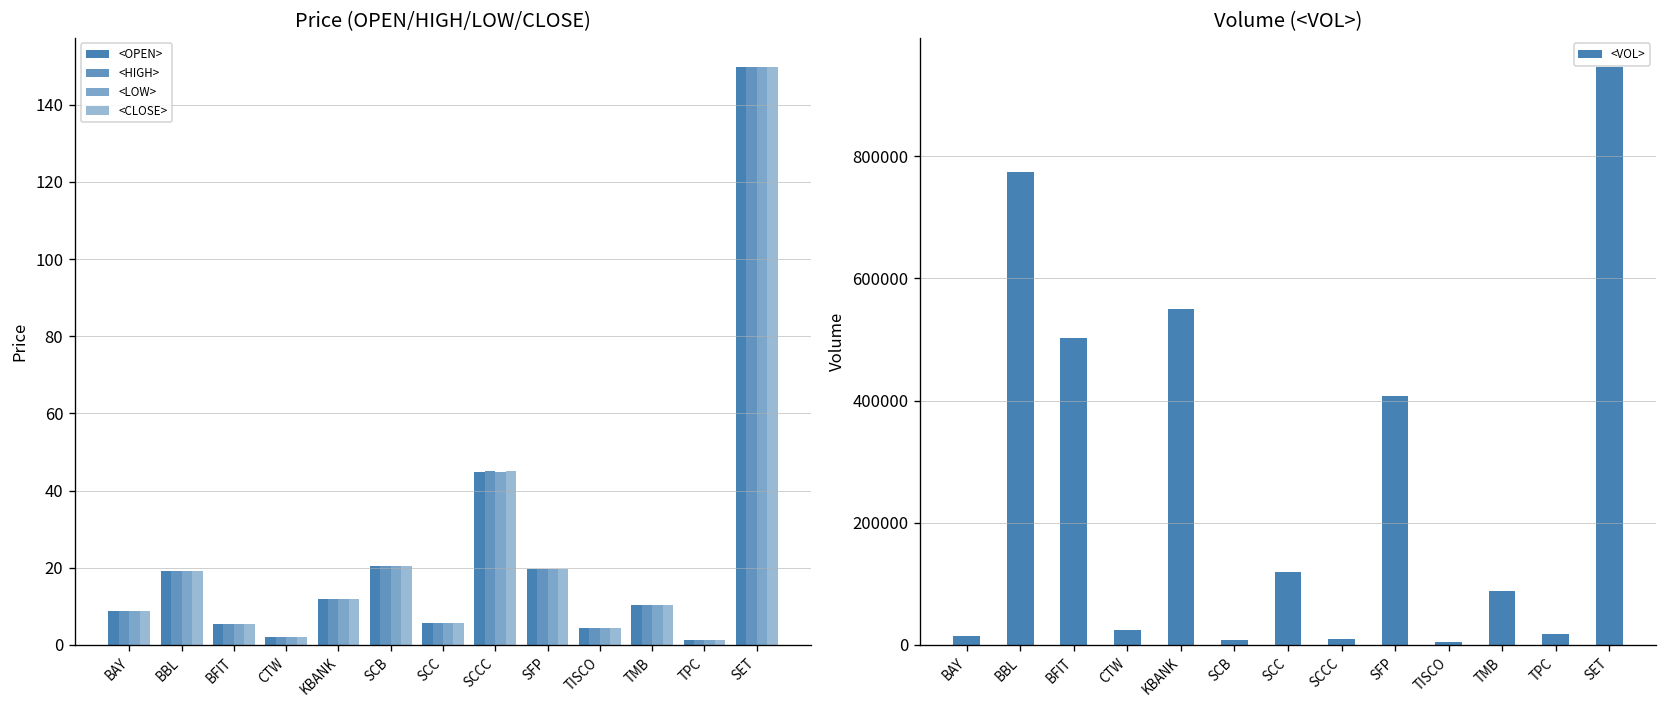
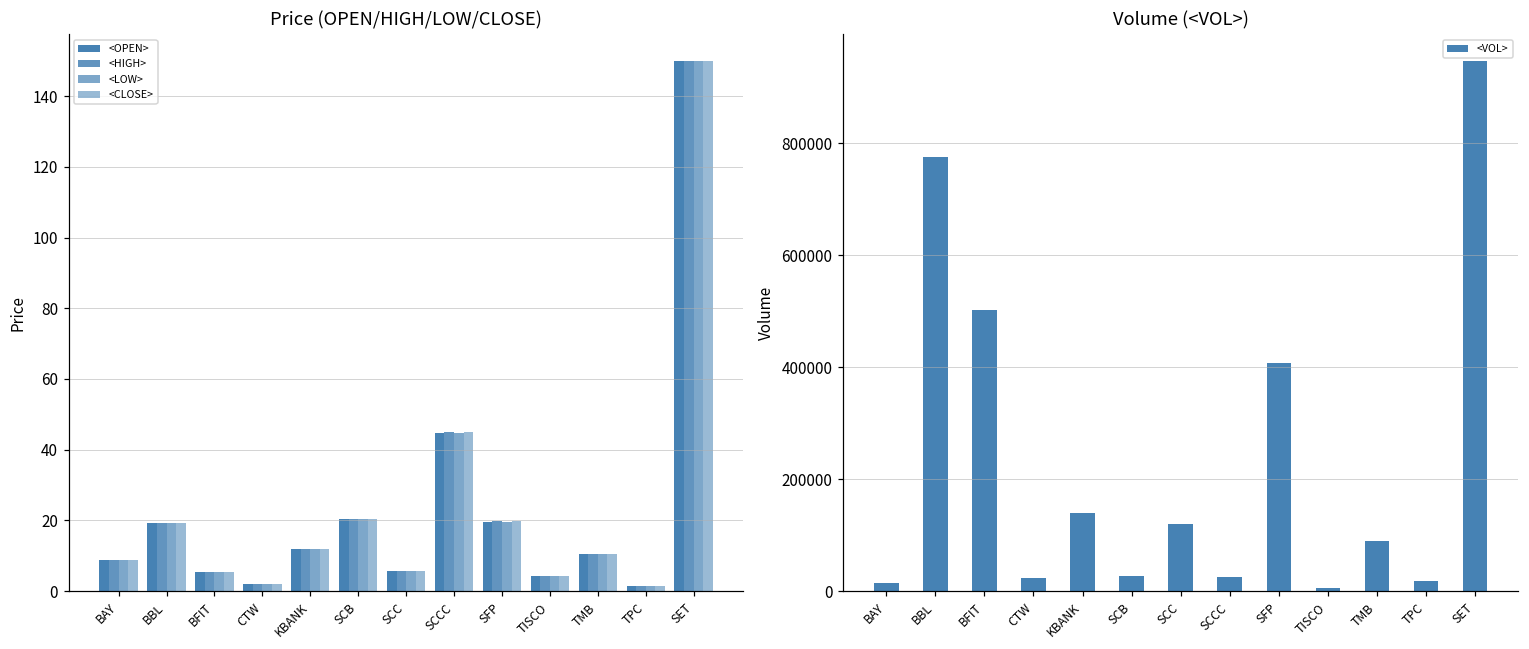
Volume (<VOL>), KBANK: 550000 -> 140000
Volume (<VOL>), SCB: 10000 -> 30000
Volume (<VOL>), SCCC: 10000 -> 20000
